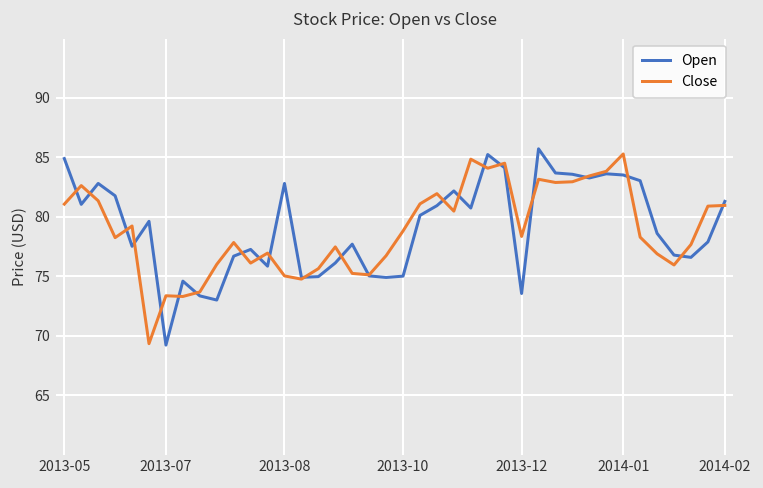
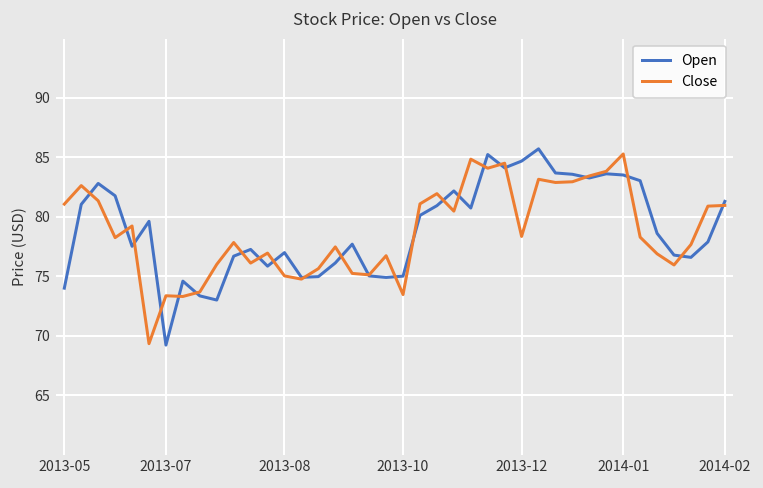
Open, 2013-05: 85 -> 74
Open, 2013-08: 83 -> 77
Close, 2013-10: 79 -> 73
Open, 2013-12: 74 -> 85
